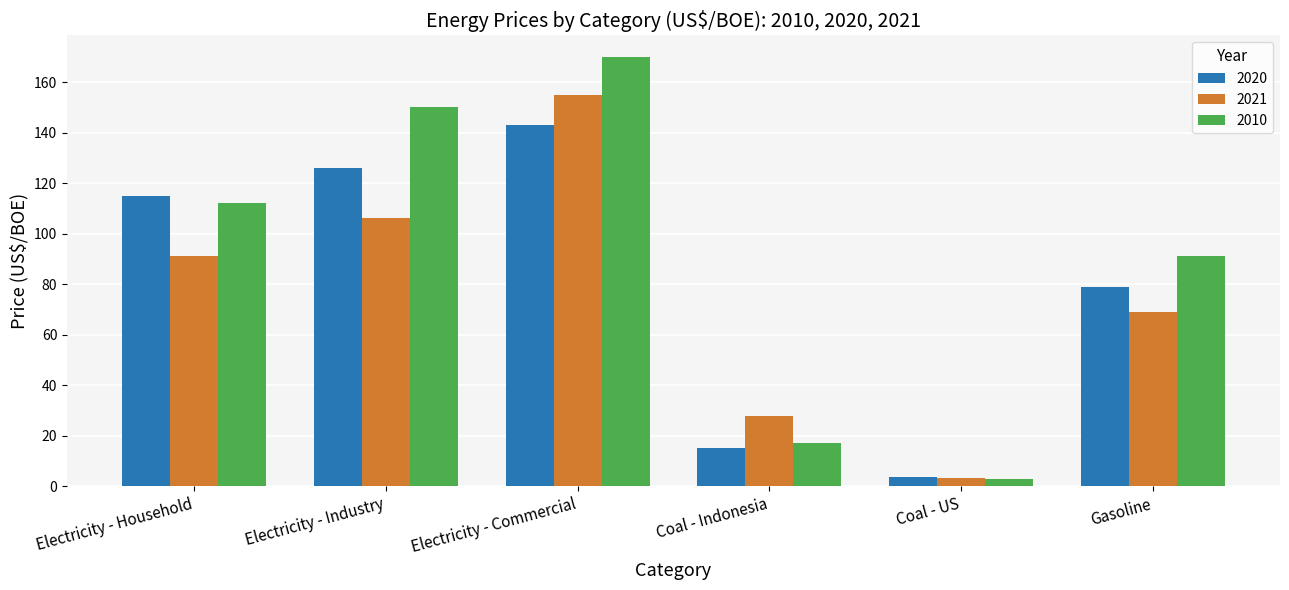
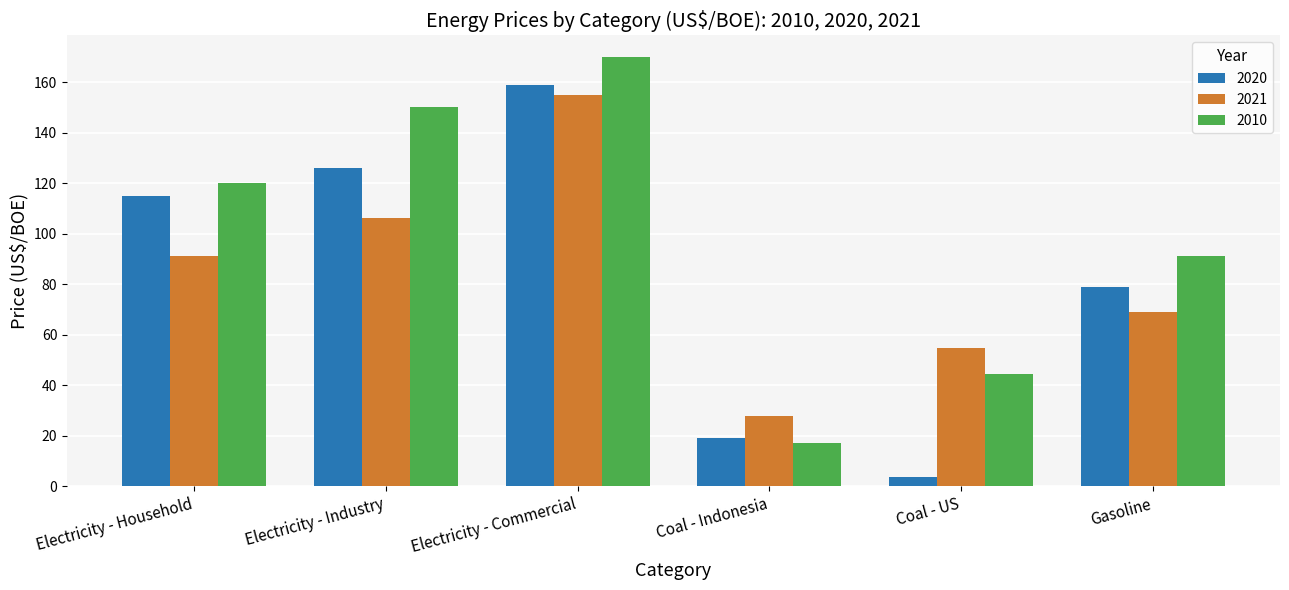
2010, Electricity - Household: 112 -> 120
2020, Electricity - Commercial: 143 -> 159
2020, Coal - Indonesia: 15 -> 19
2021, Coal - US: 3 -> 55
2010, Coal - US: 3 -> 44
